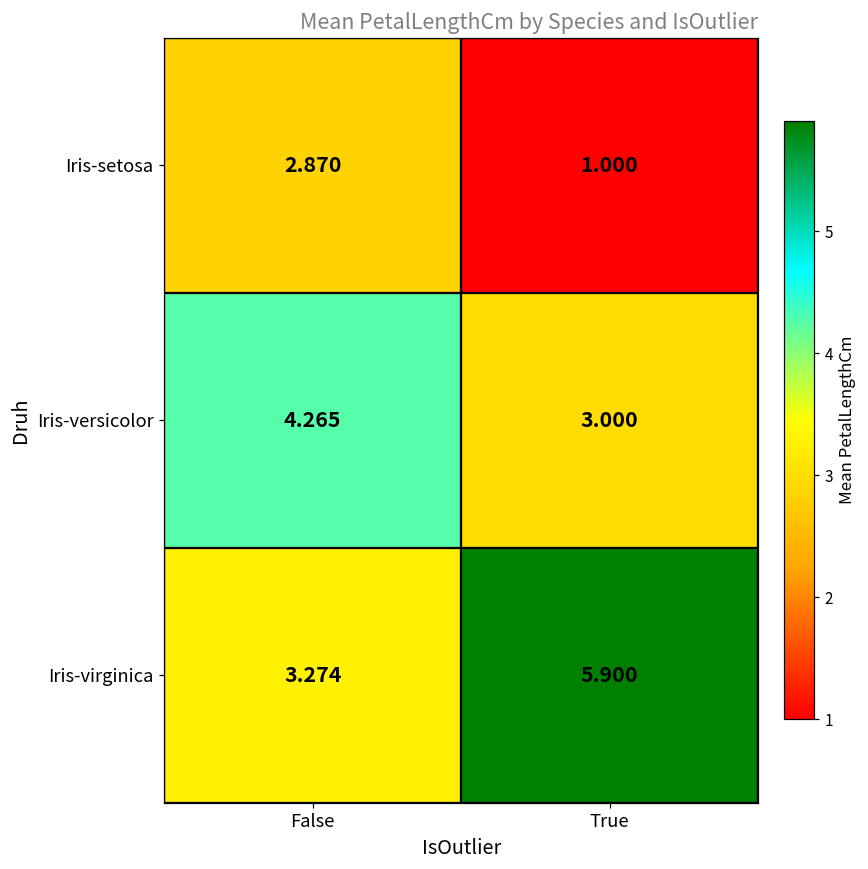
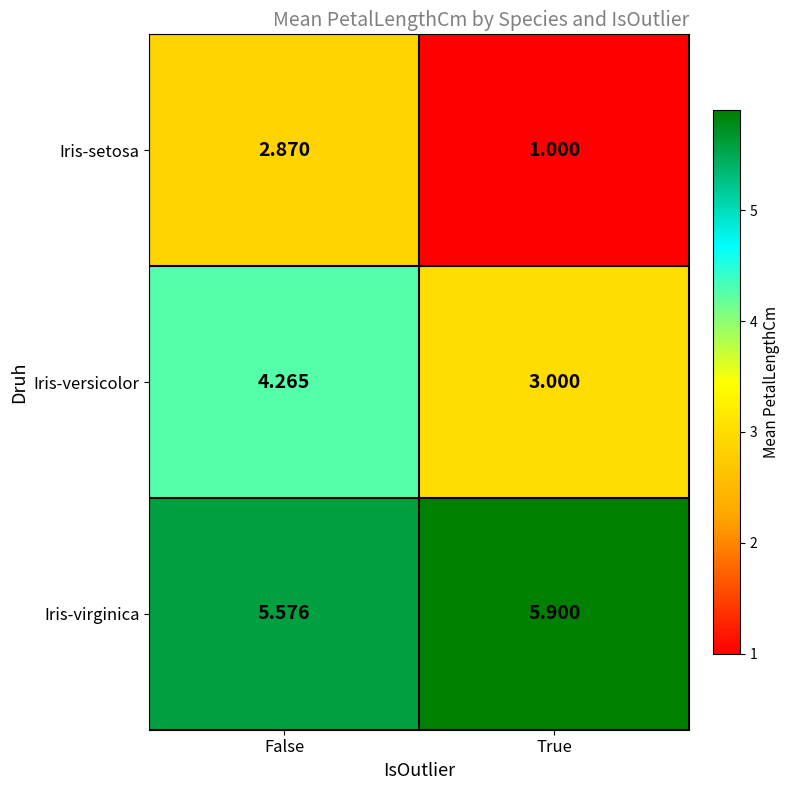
Iris-virginica, False: 3.274 -> 5.576
